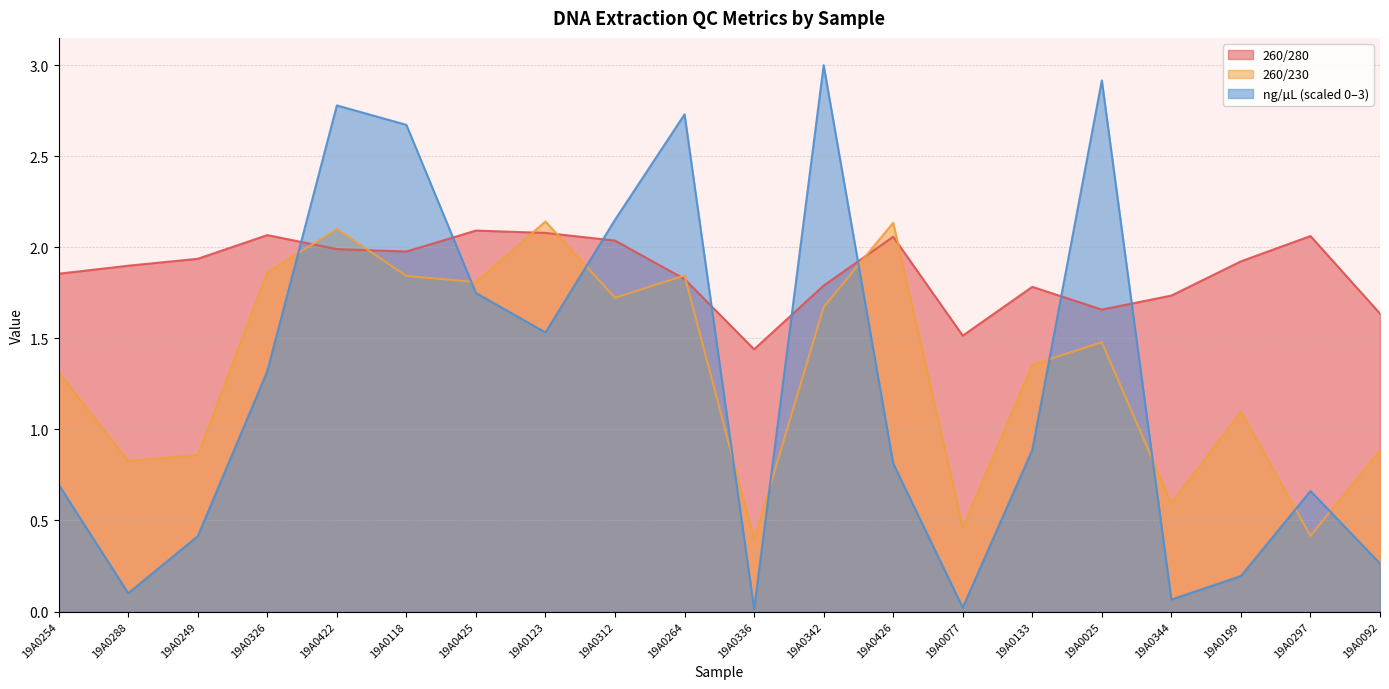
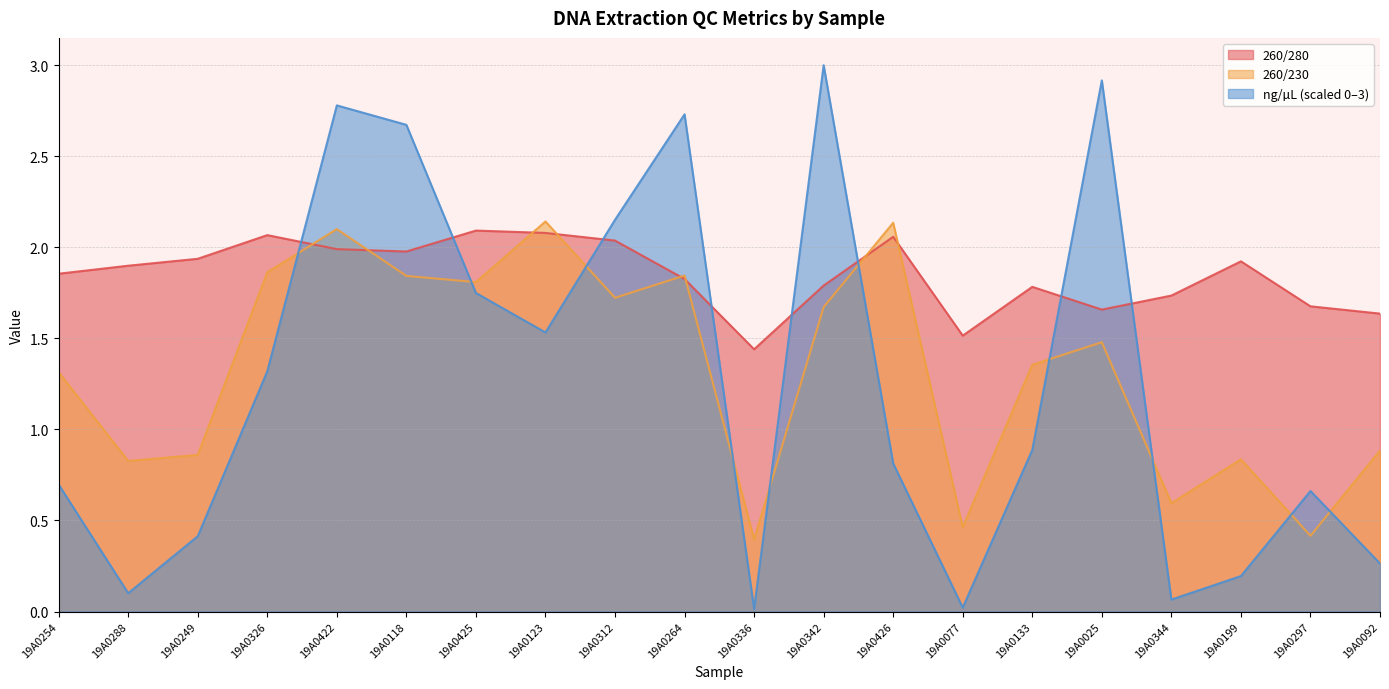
260/230, 19A0199: 1.10 -> 0.84
260/280, 19A0297: 2.06 -> 1.68
